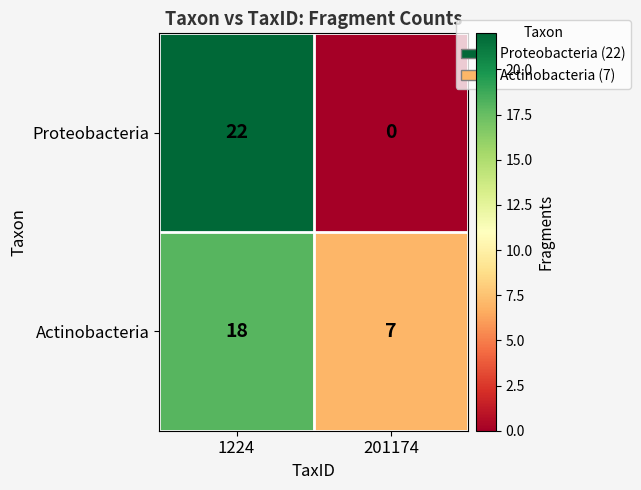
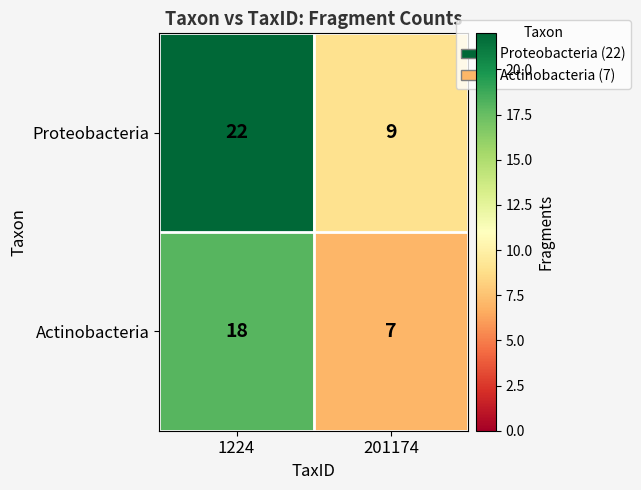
Proteobacteria, 201174: 0 -> 9
